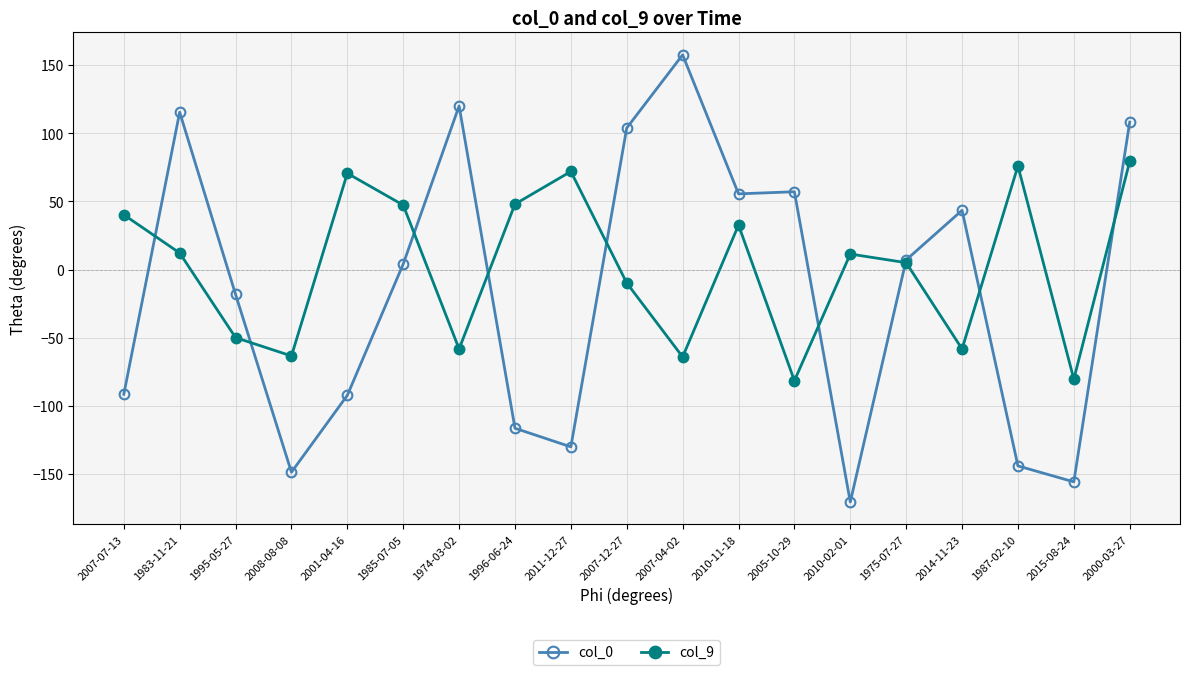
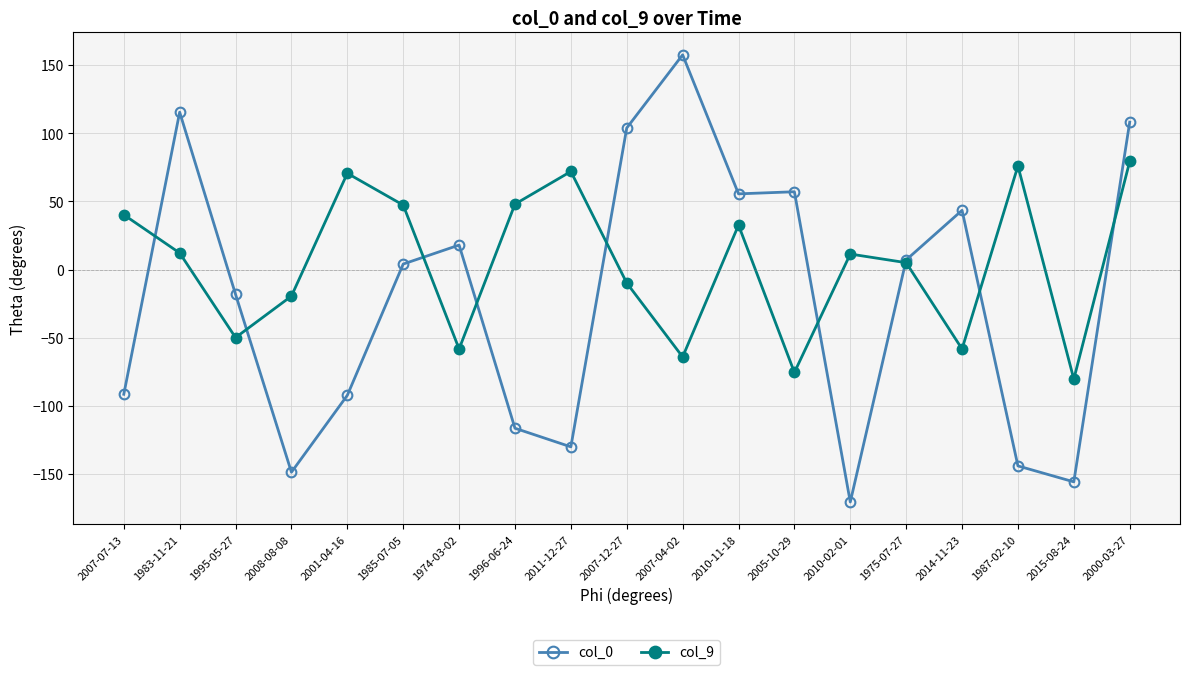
col_9, 2008-08-08: -63 -> -19
col_0, 1974-03-02: 120 -> 18
col_9, 2005-10-29: -82 -> -75
